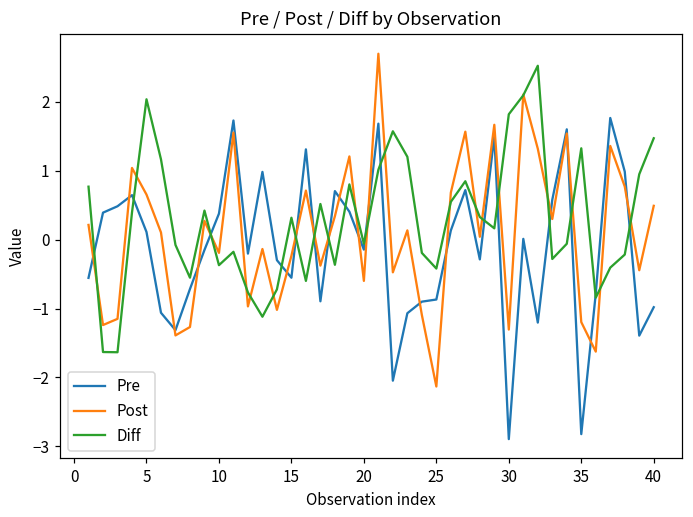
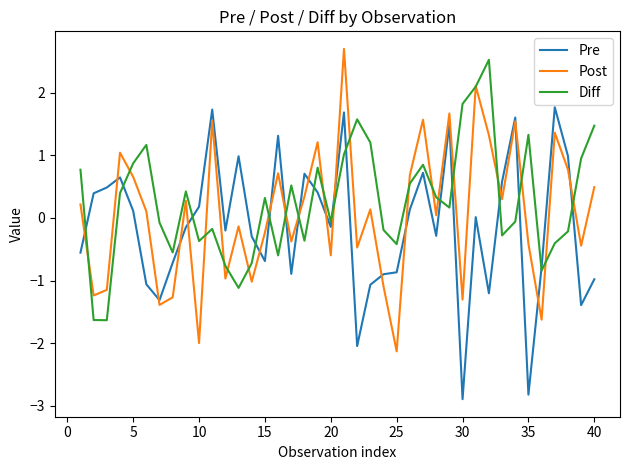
Diff, 5: 2.0 -> 0.9
Pre, 10: 0.4 -> 0.2
Post, 10: -0.2 -> -2.0
Pre, 15: -0.6 -> -0.7
Post, 35: -1.2 -> -0.4
